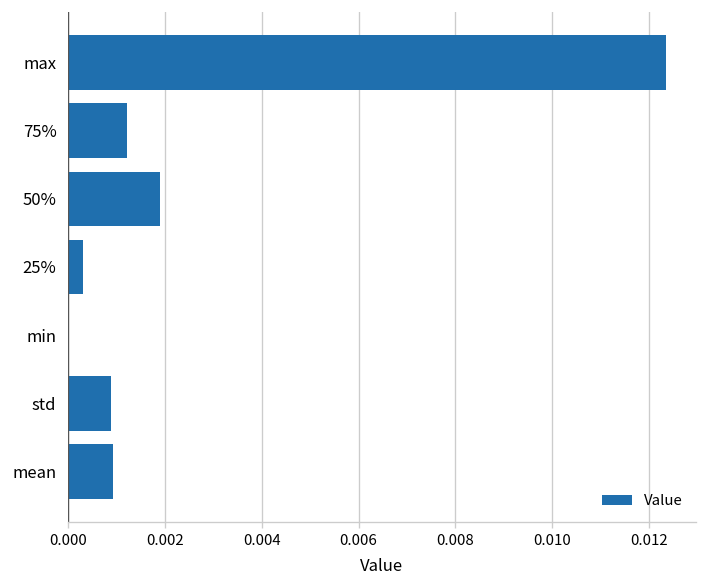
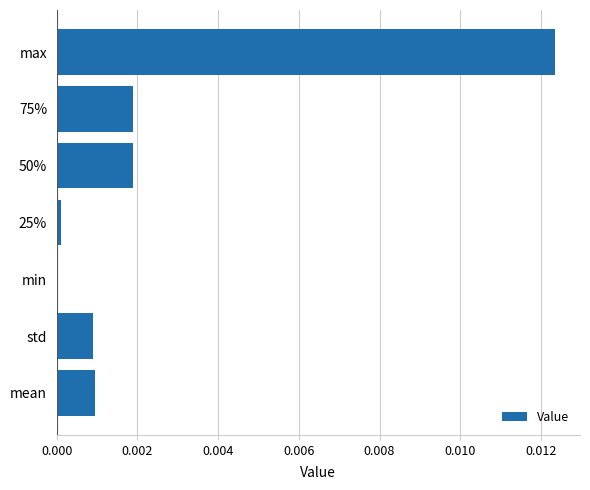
75%: 0.0012 -> 0.0019
25%: 0.0003 -> 0.0001
